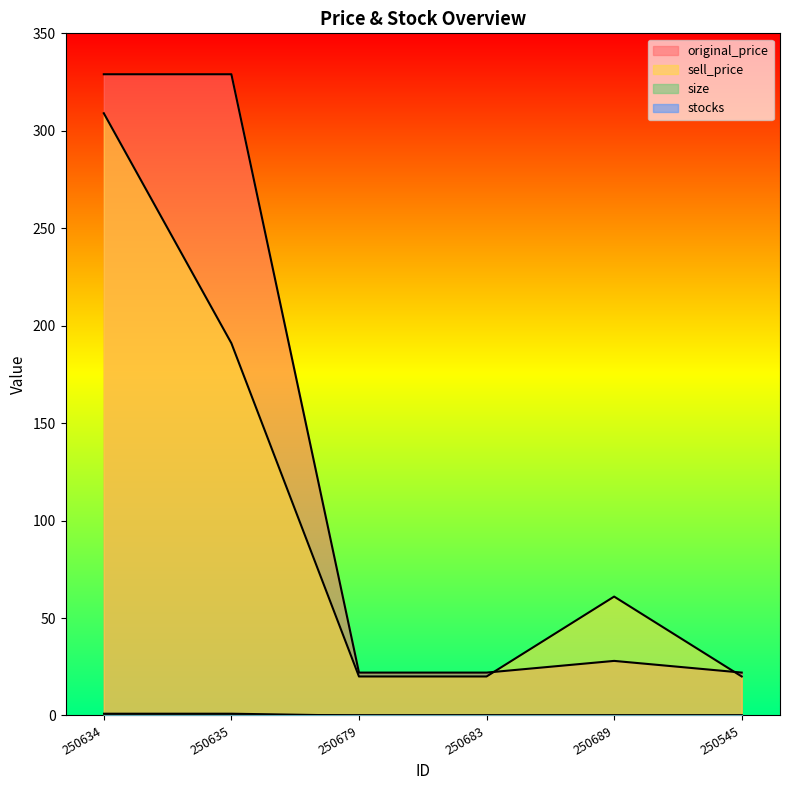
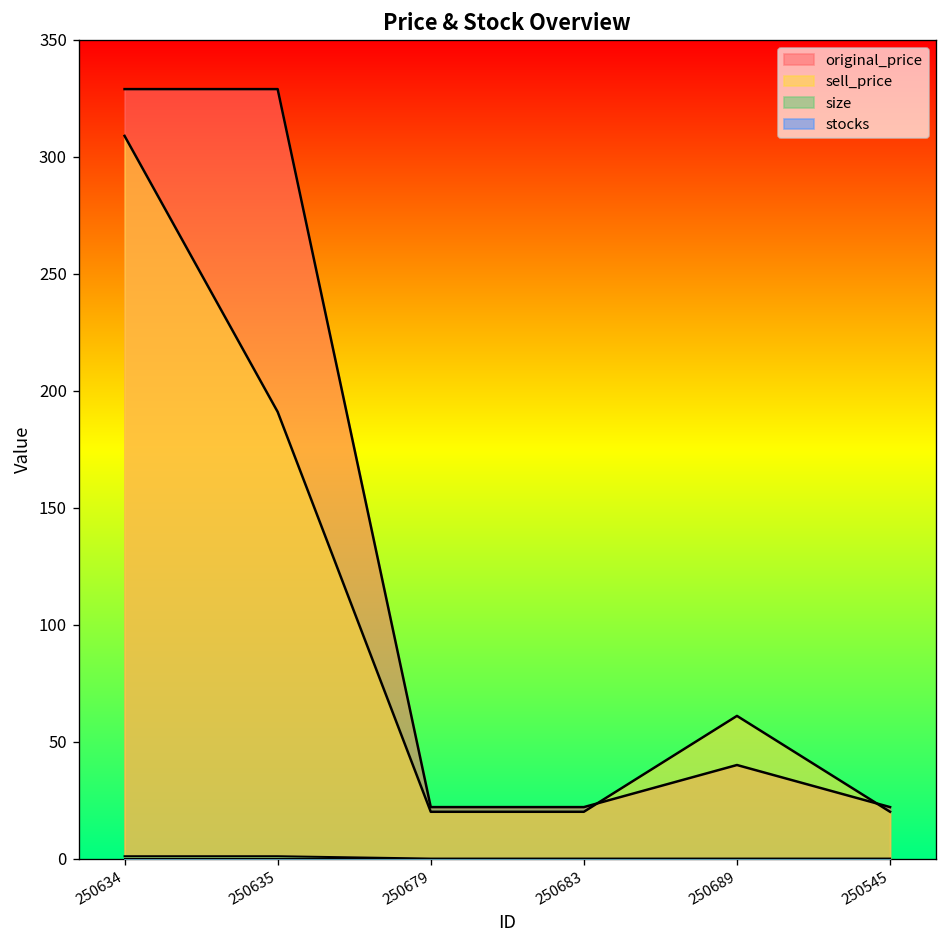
original_price, 250689: 28 -> 40
